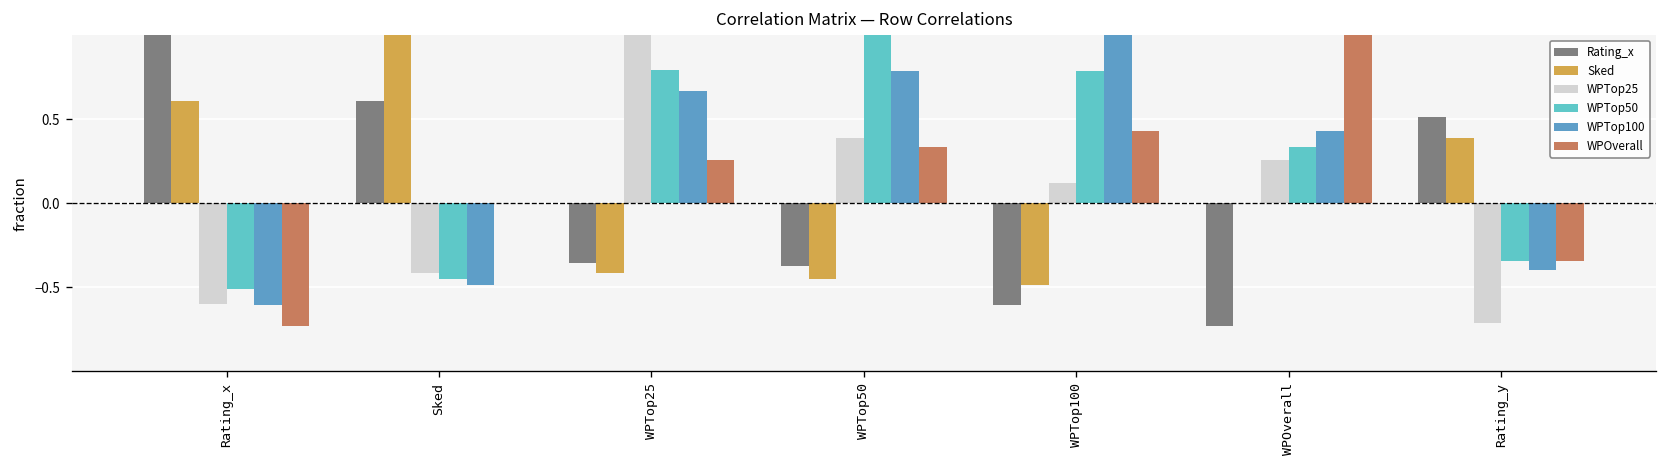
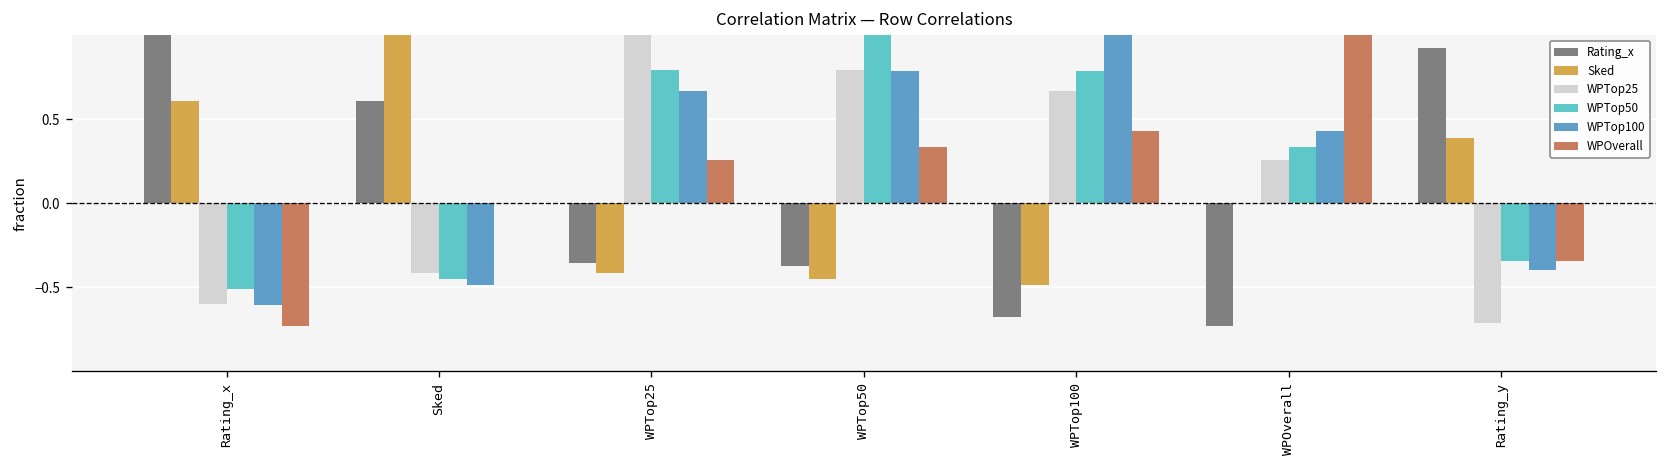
WPTop25, WPTop50: 0.39 -> 0.79
Rating_x, WPTop100: -0.60 -> -0.67
WPTop25, WPTop100: 0.12 -> 0.67
Rating_x, Rating_y: 0.51 -> 0.93
